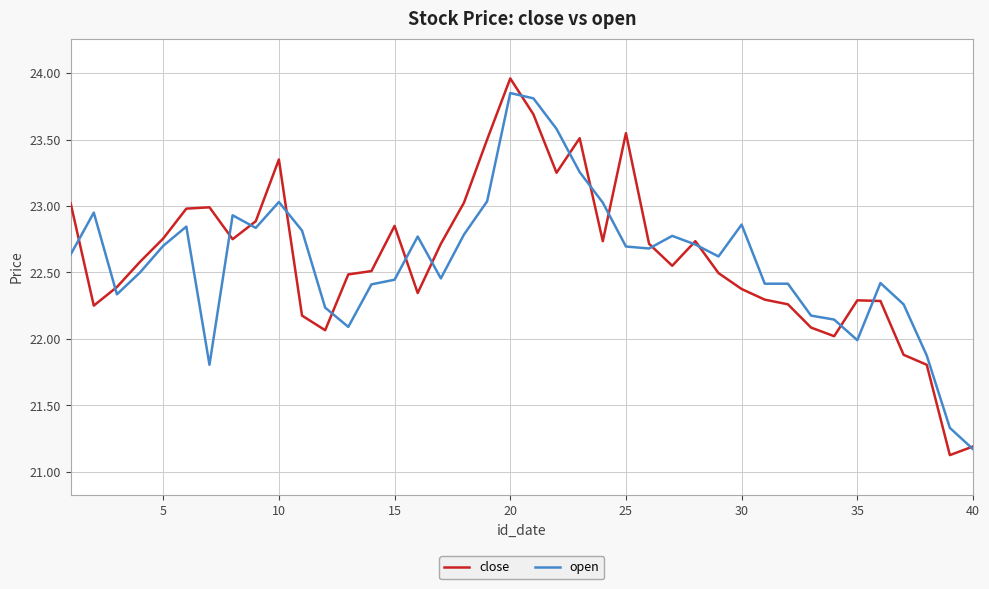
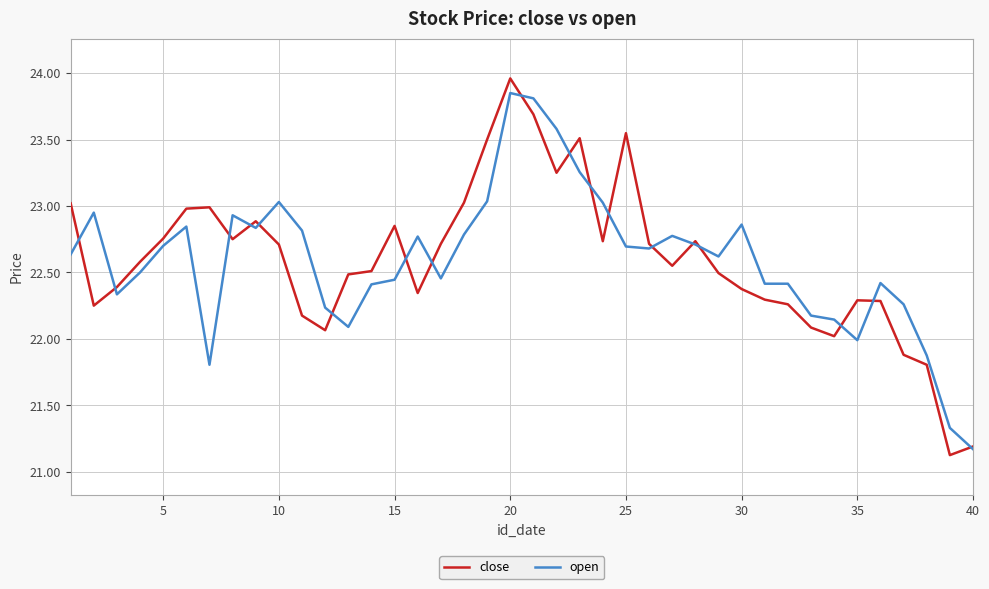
close, 10: 23.35 -> 22.71
